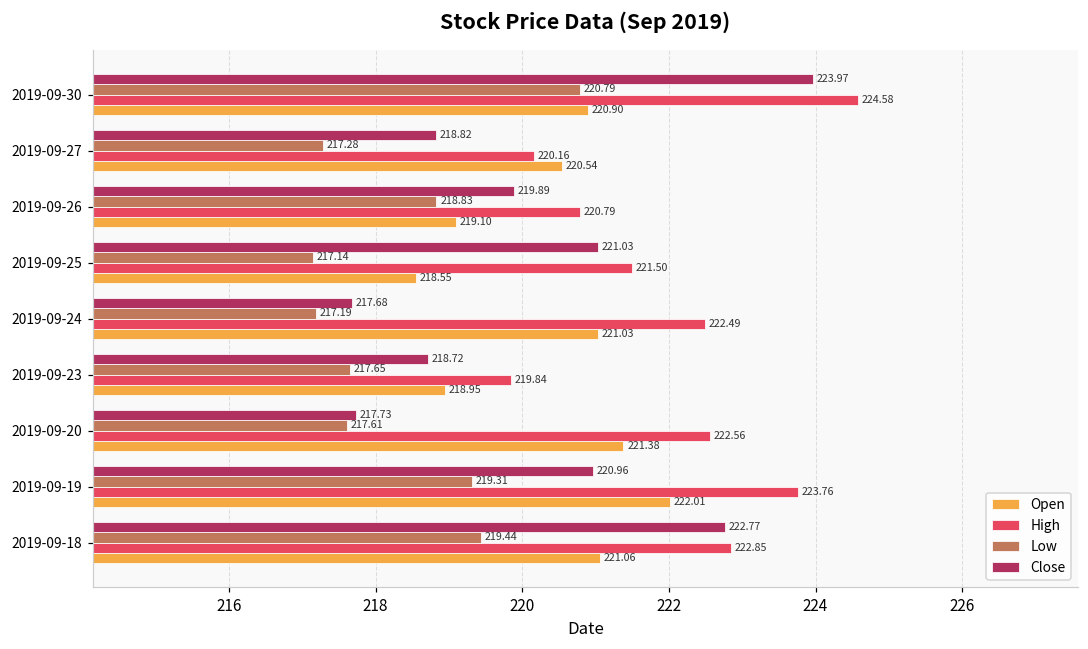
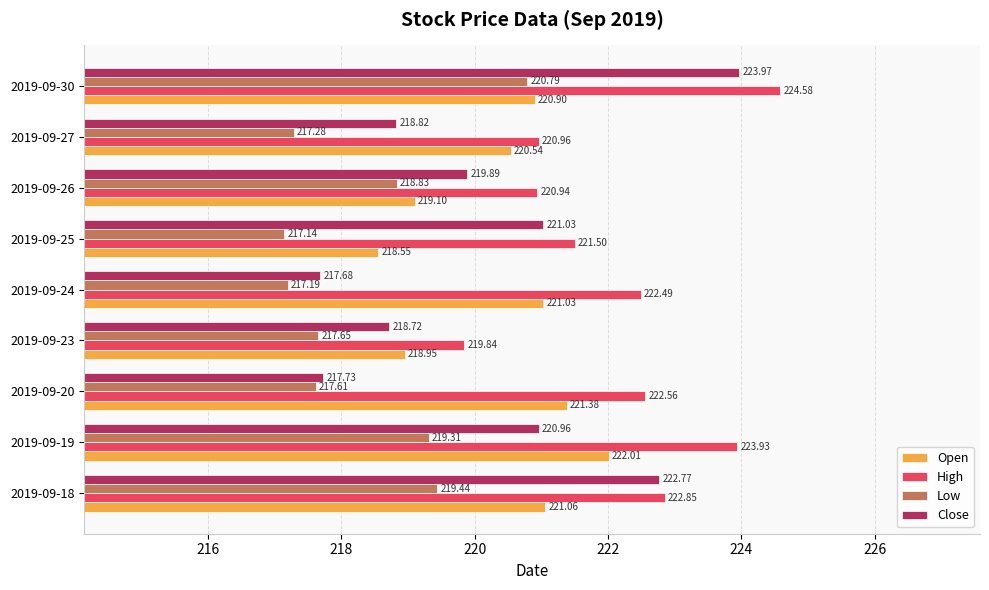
High, 2019-09-27: 220.16 -> 220.96
High, 2019-09-26: 220.79 -> 220.94
High, 2019-09-19: 223.76 -> 223.93
